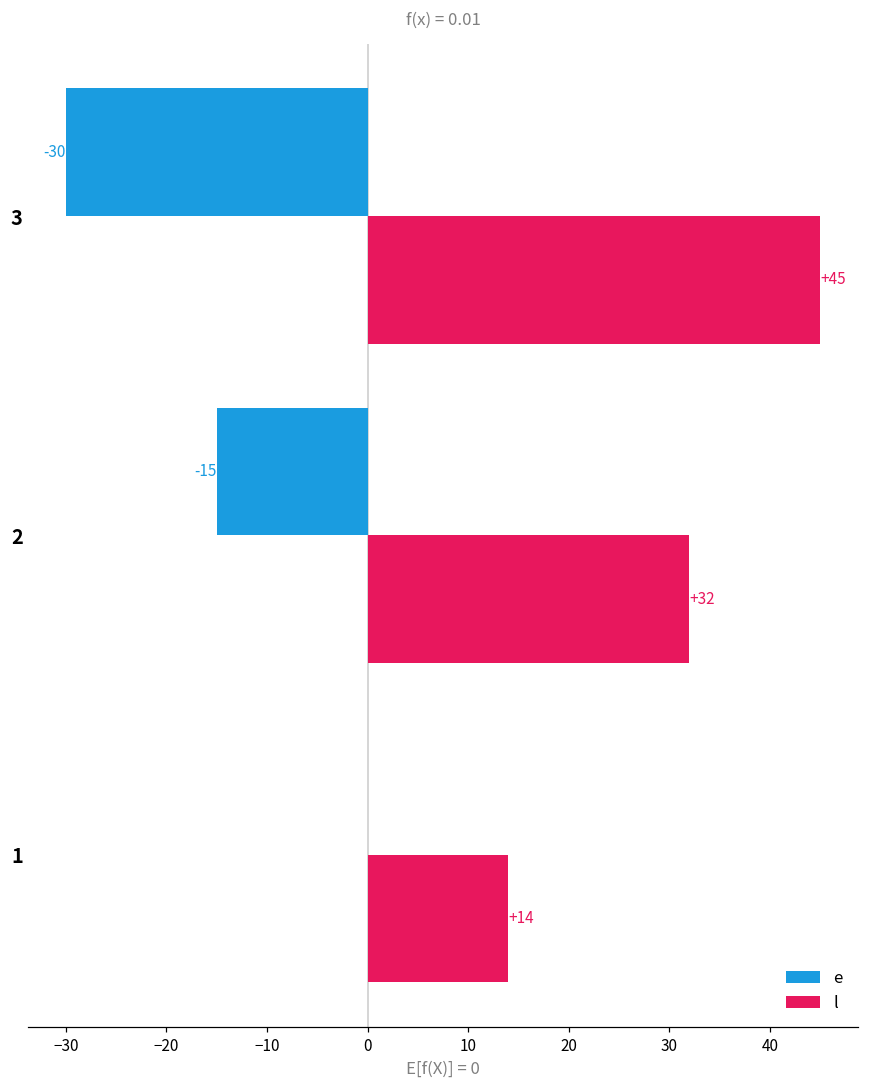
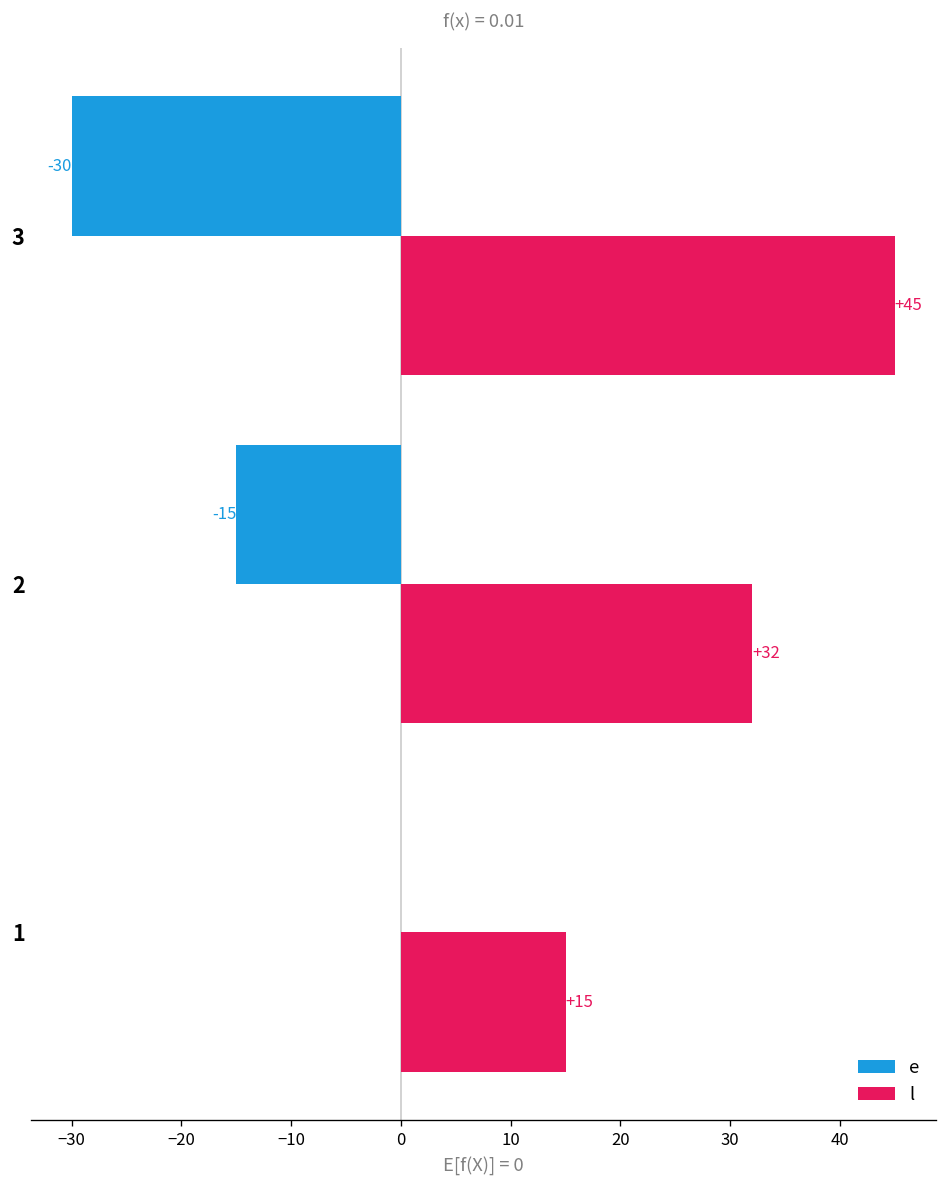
l, 1: +14 -> +15
